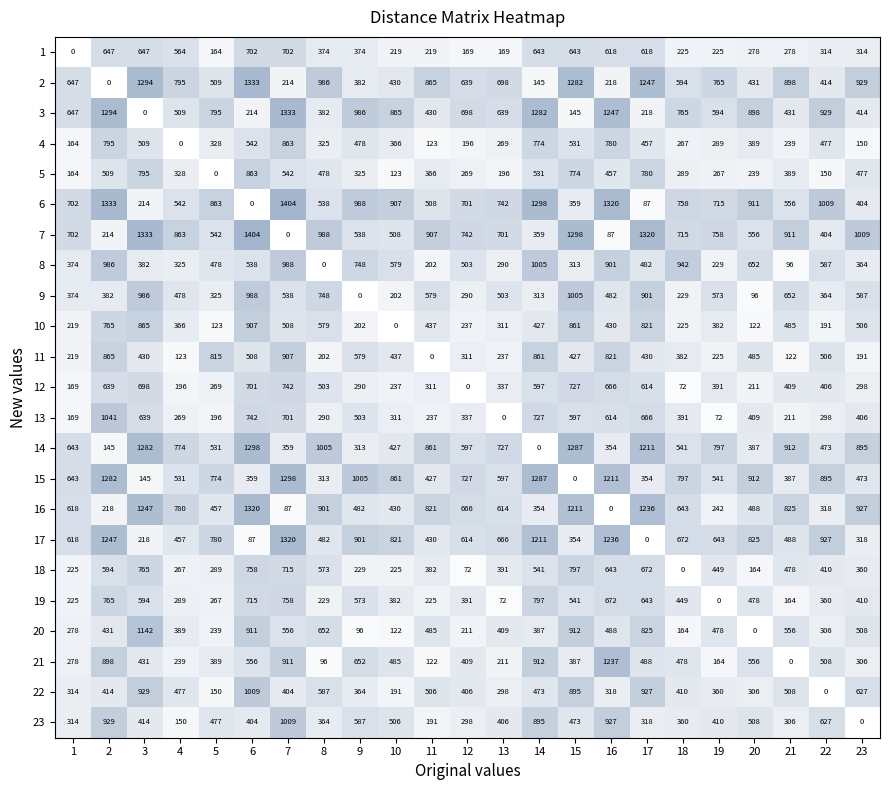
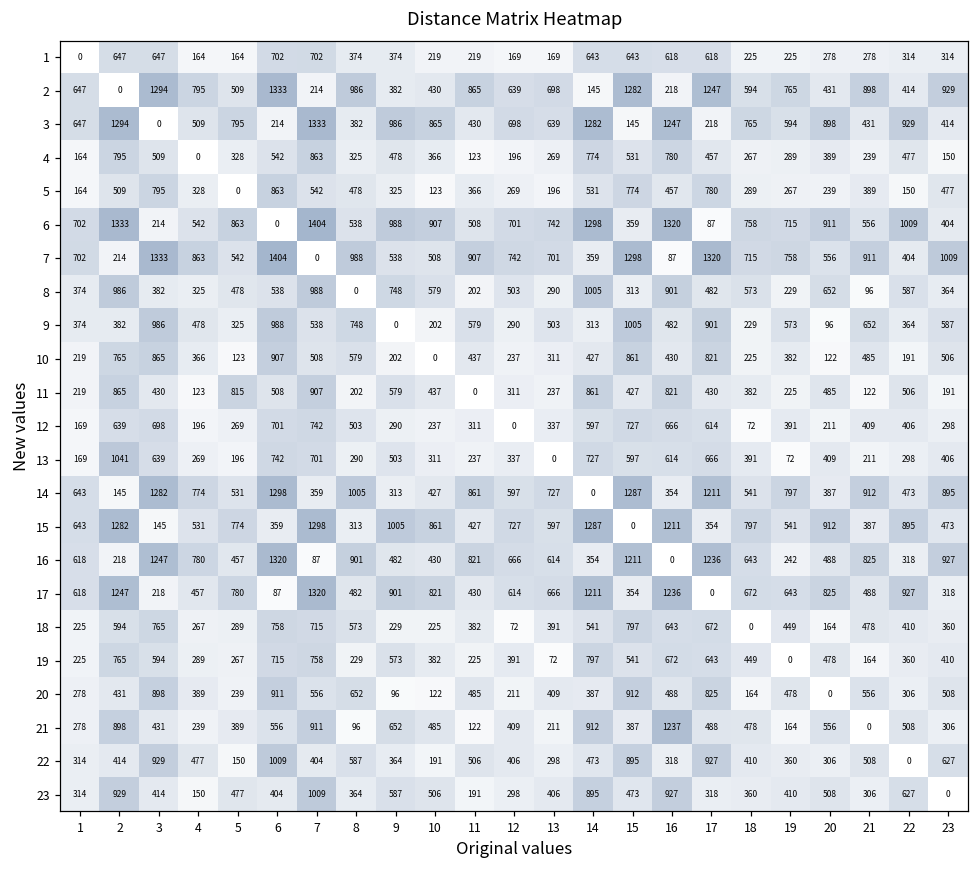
1, 4: 564 -> 164
8, 18: 942 -> 573
20, 3: 1142 -> 898
